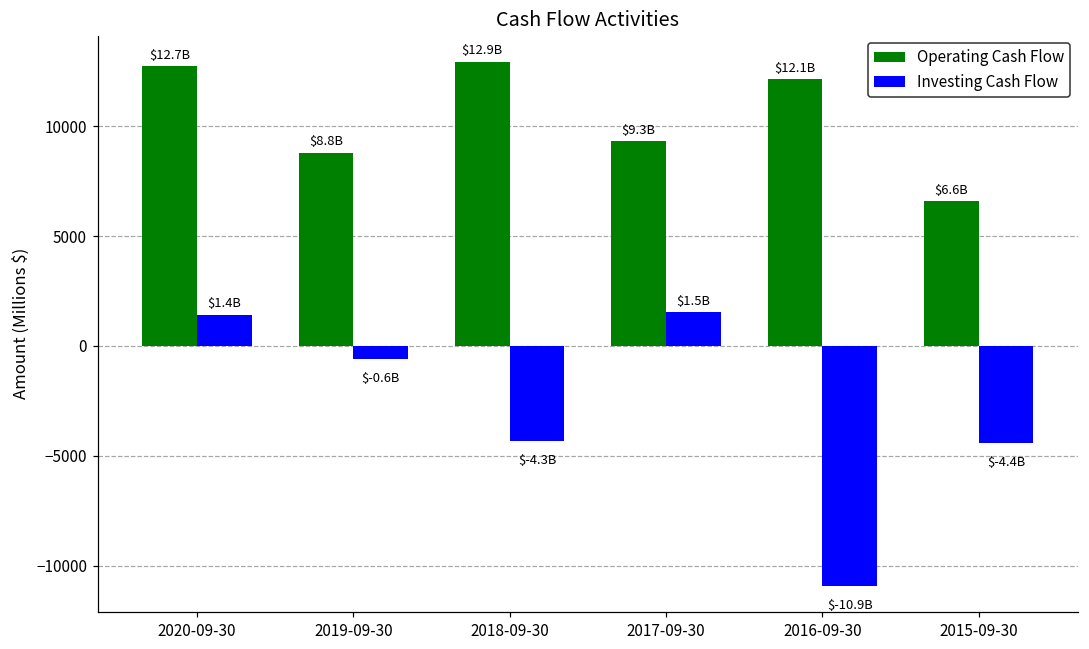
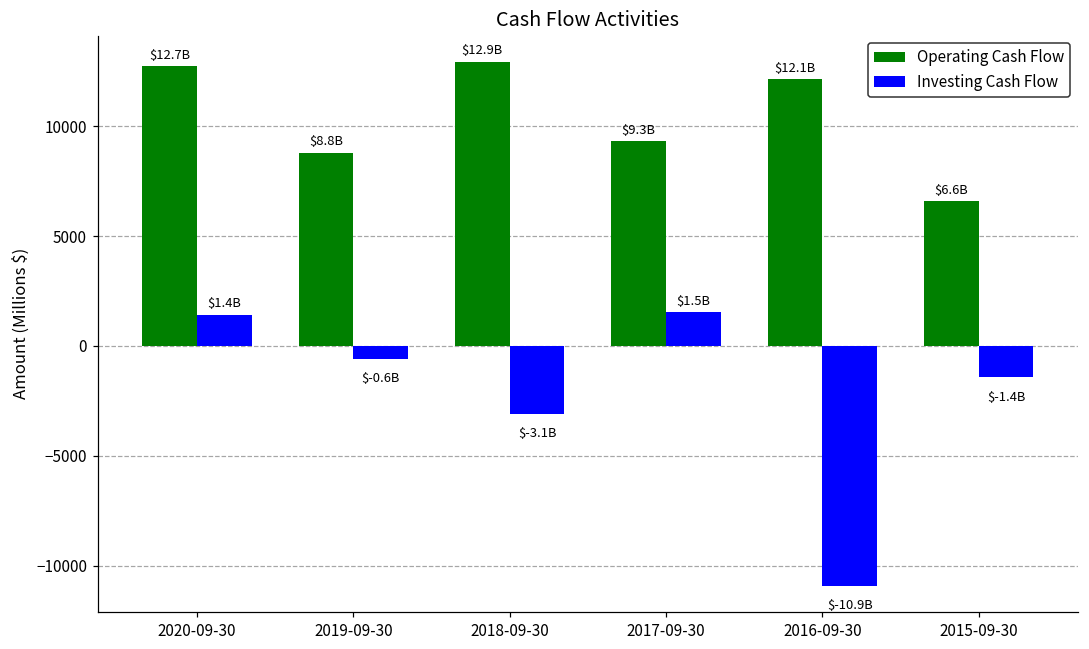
Investing Cash Flow, 2018-09-30: $-4.3B -> $-3.1B
Investing Cash Flow, 2015-09-30: $-4.4B -> $-1.4B
